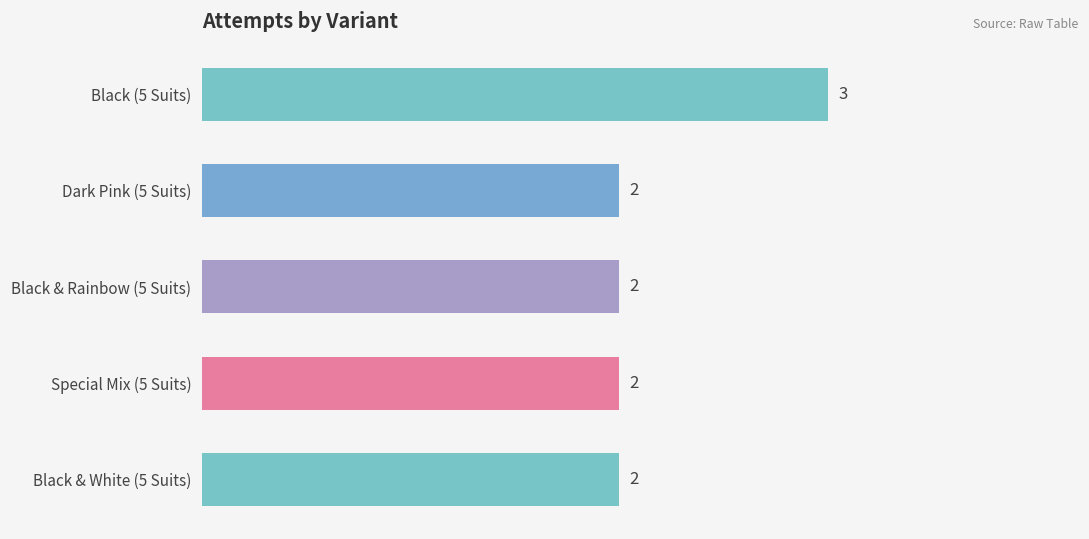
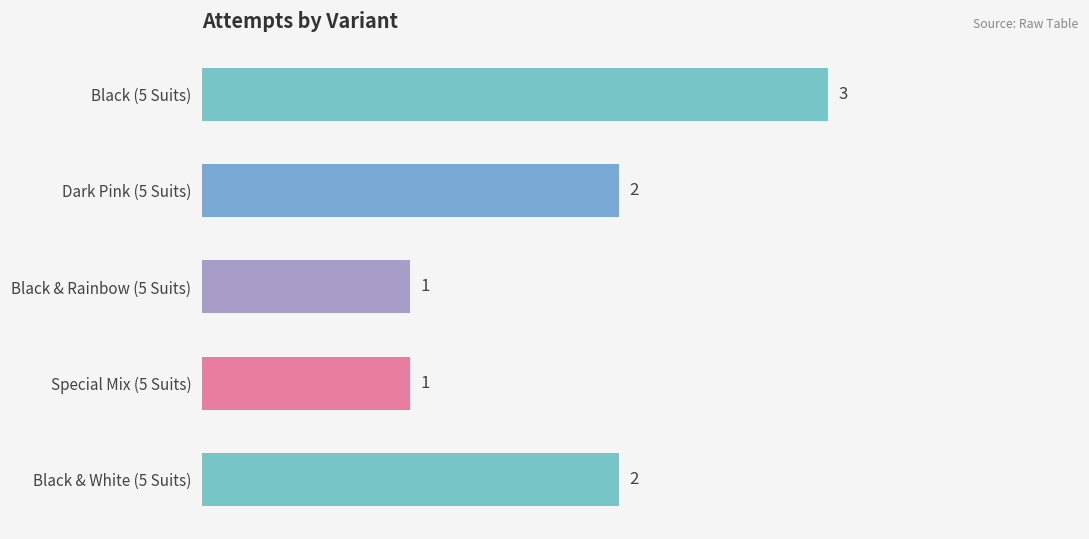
Black & Rainbow (5 Suits): 2 -> 1
Special Mix (5 Suits): 2 -> 1
